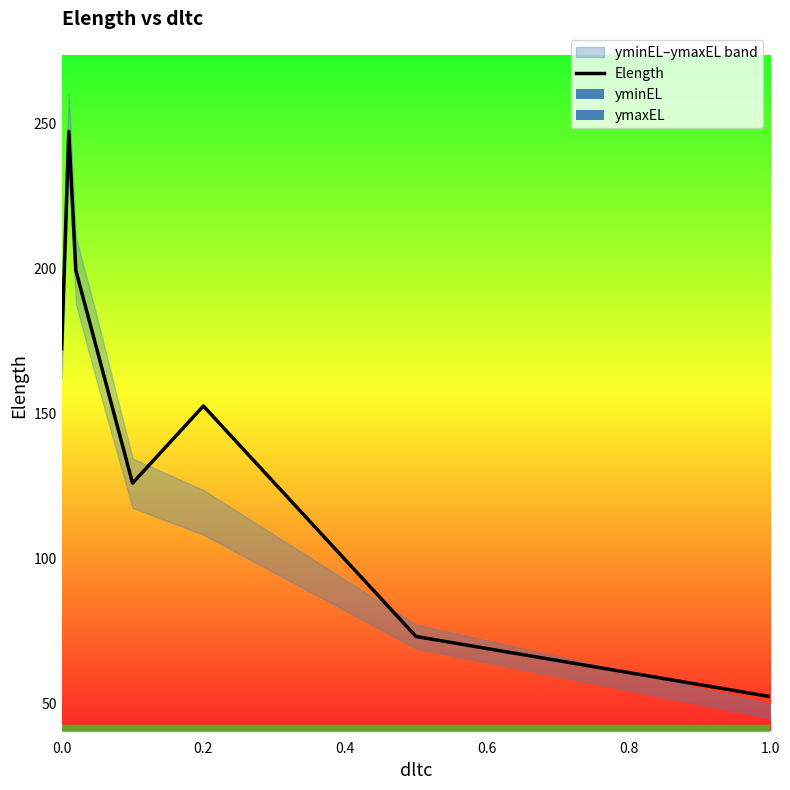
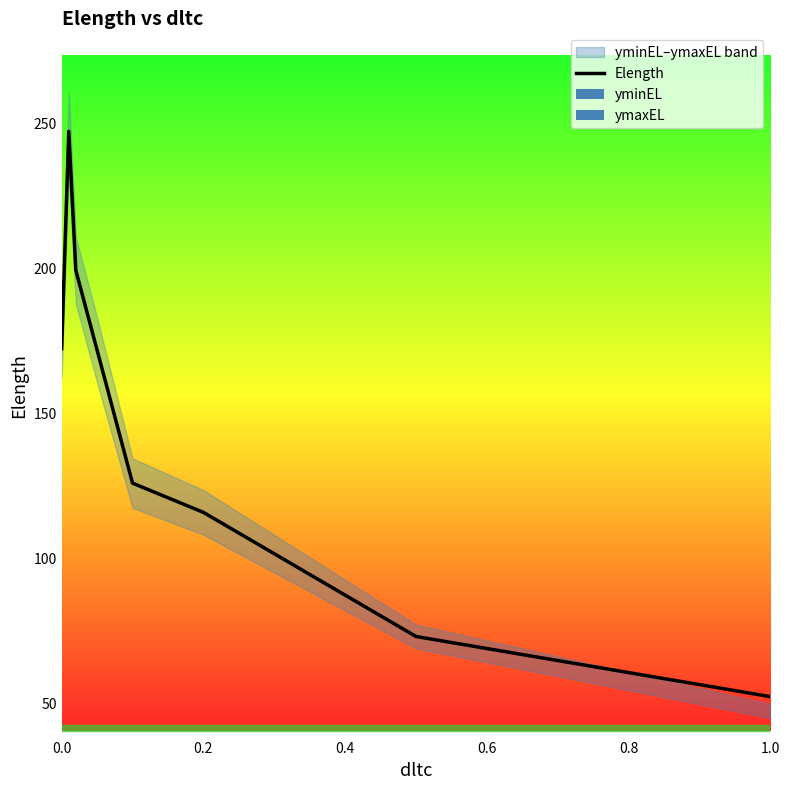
Elength, 0.2: 153 -> 116
